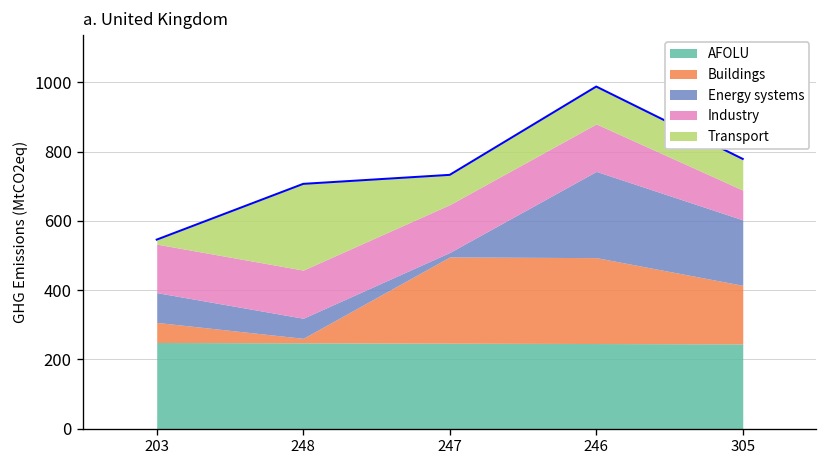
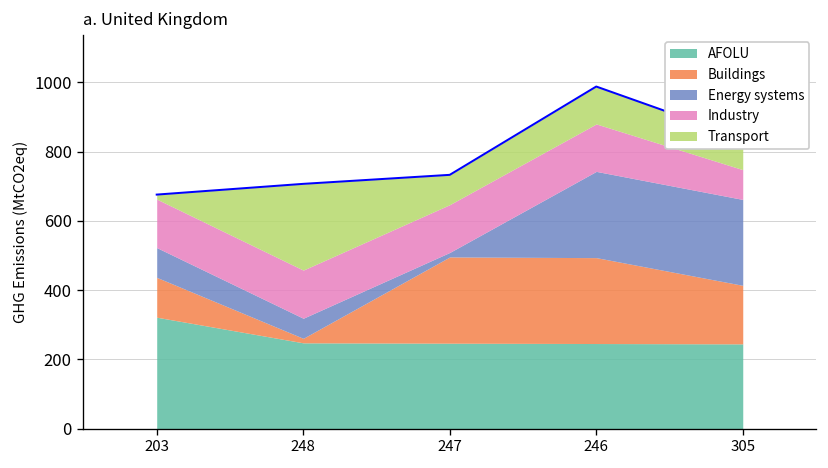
AFOLU, 203: 250 -> 320
Buildings, 203: 60 -> 120
Energy systems, 305: 190 -> 250
